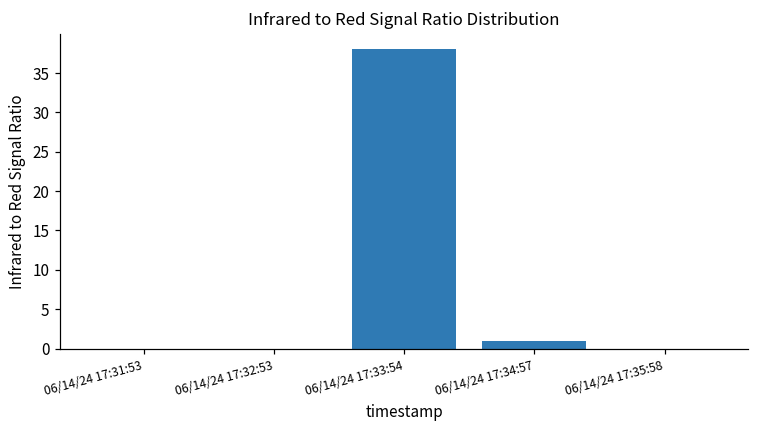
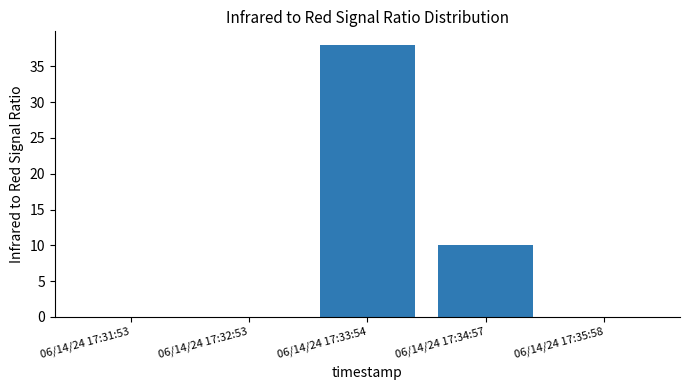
06/14/24 17:34:57: 1 -> 10
